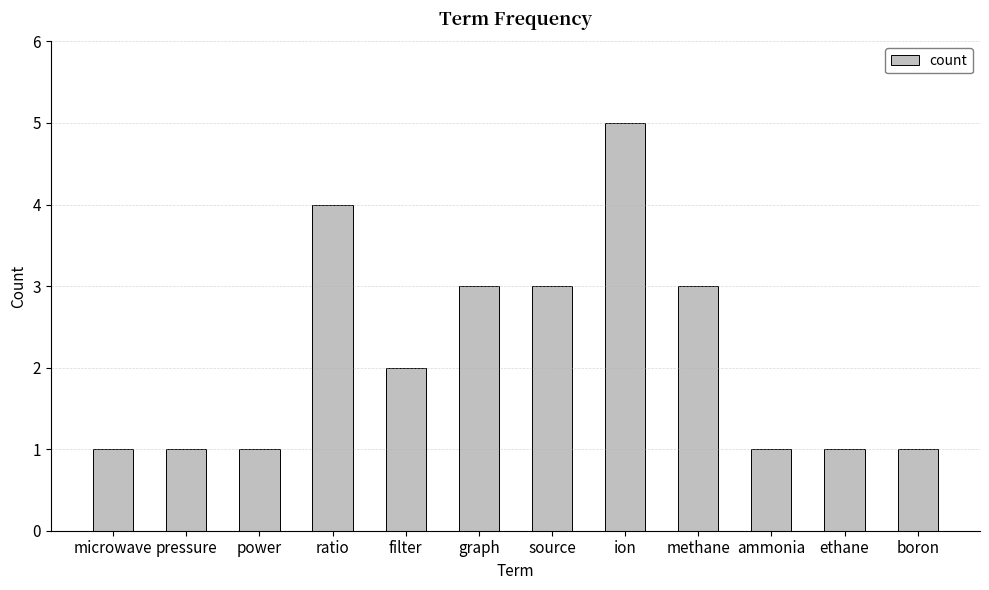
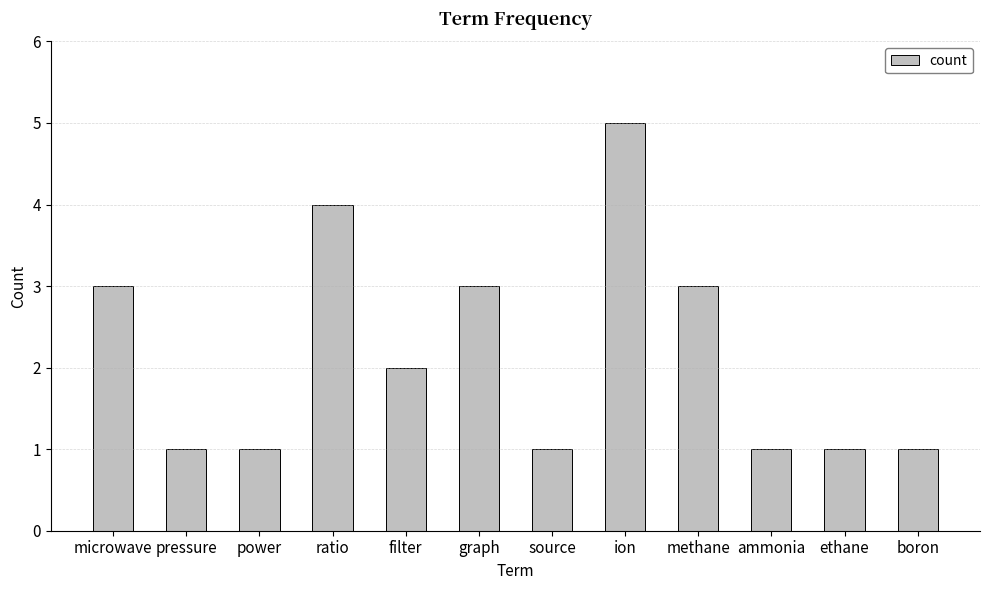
microwave: 1 -> 3
source: 3 -> 1
